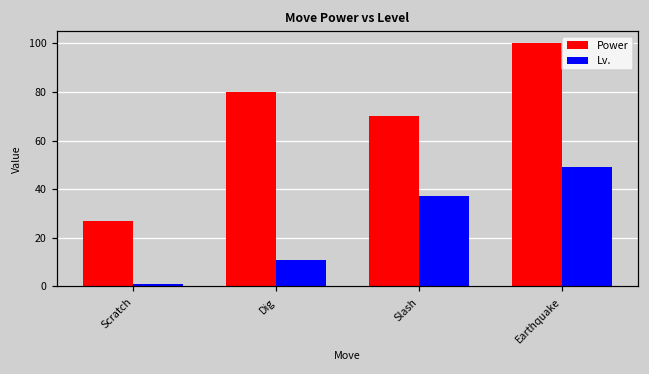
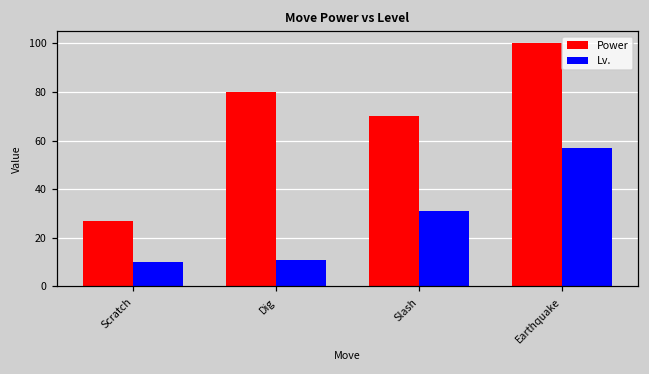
Lv., Scratch: 1 -> 10
Lv., Slash: 37 -> 31
Lv., Earthquake: 49 -> 57
